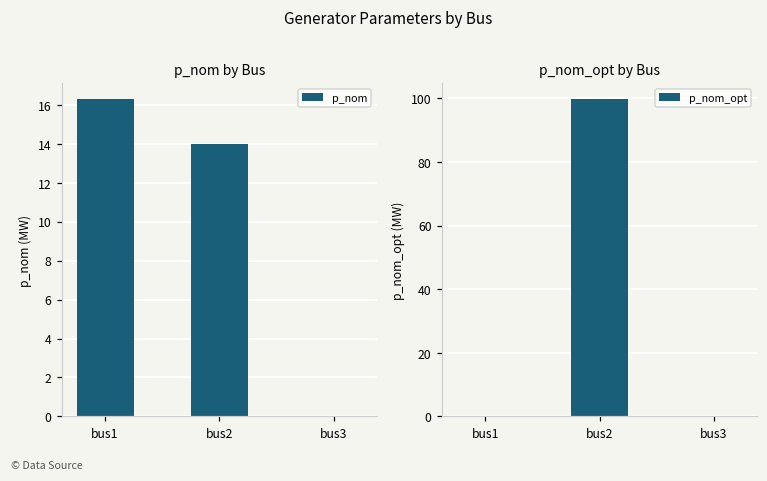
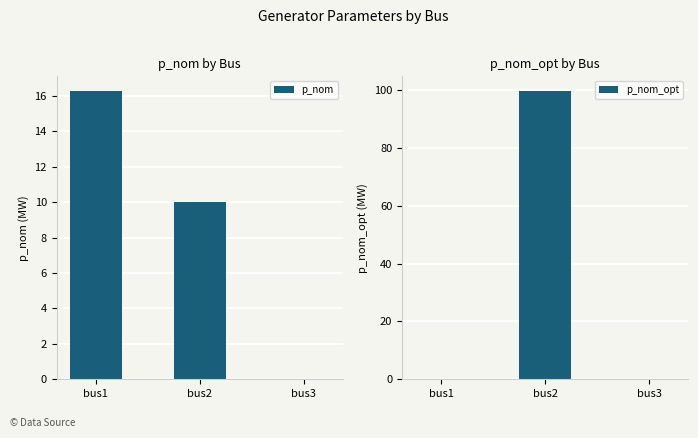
p_nom by Bus, bus2: 14 -> 10
